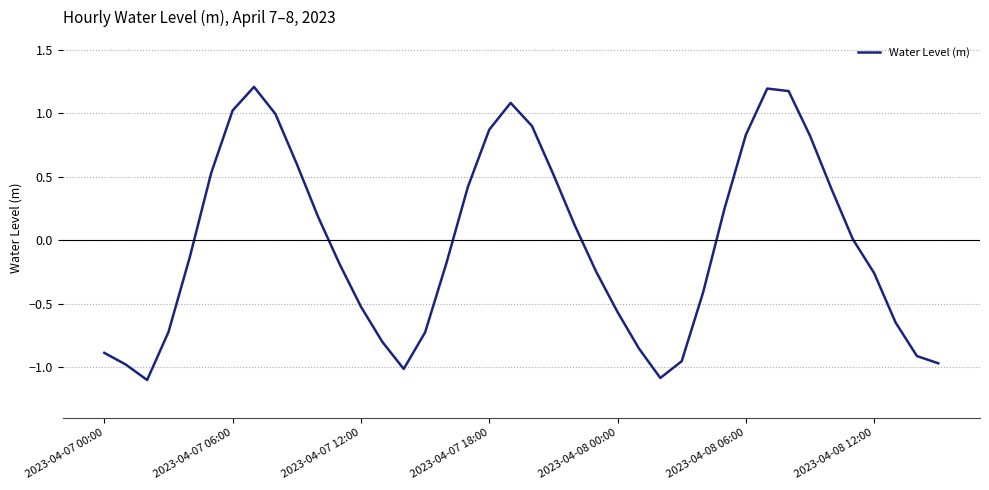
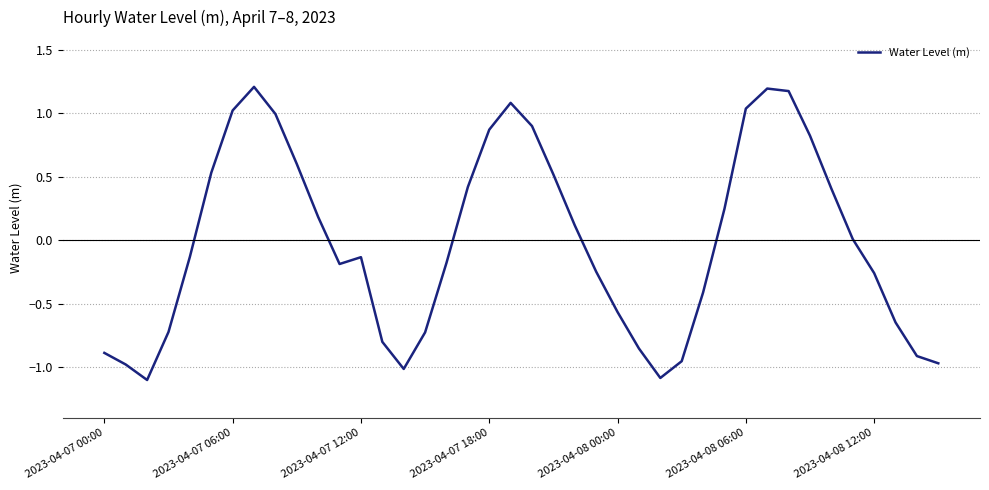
2023-04-07 12:00: -0.52 -> -0.13
2023-04-08 06:00: 0.83 -> 1.04
